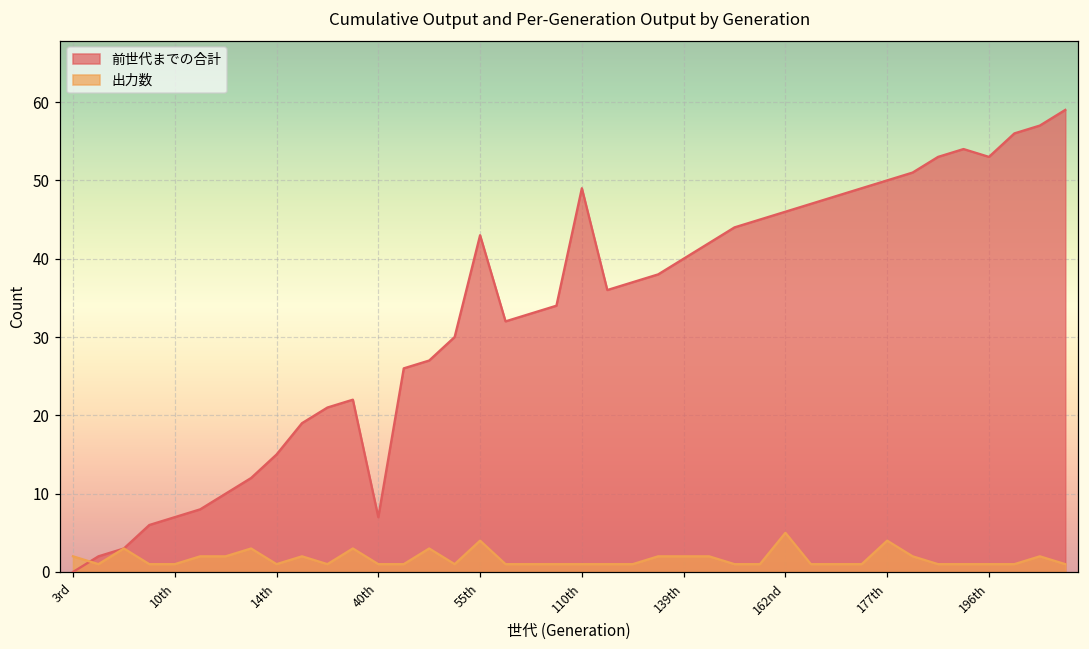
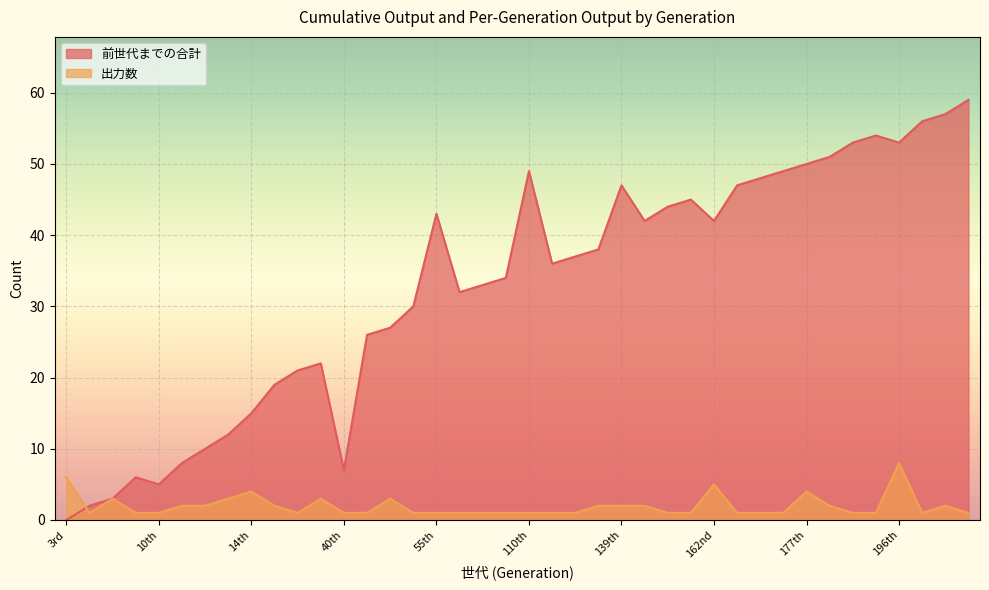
出力数, 3rd: 2 -> 6
前世代までの合計, 10th: 7 -> 5
出力数, 14th: 1 -> 4
出力数, 55th: 4 -> 1
前世代までの合計, 139th: 40 -> 47
前世代までの合計, 162nd: 46 -> 42
出力数, 196th: 1 -> 8
